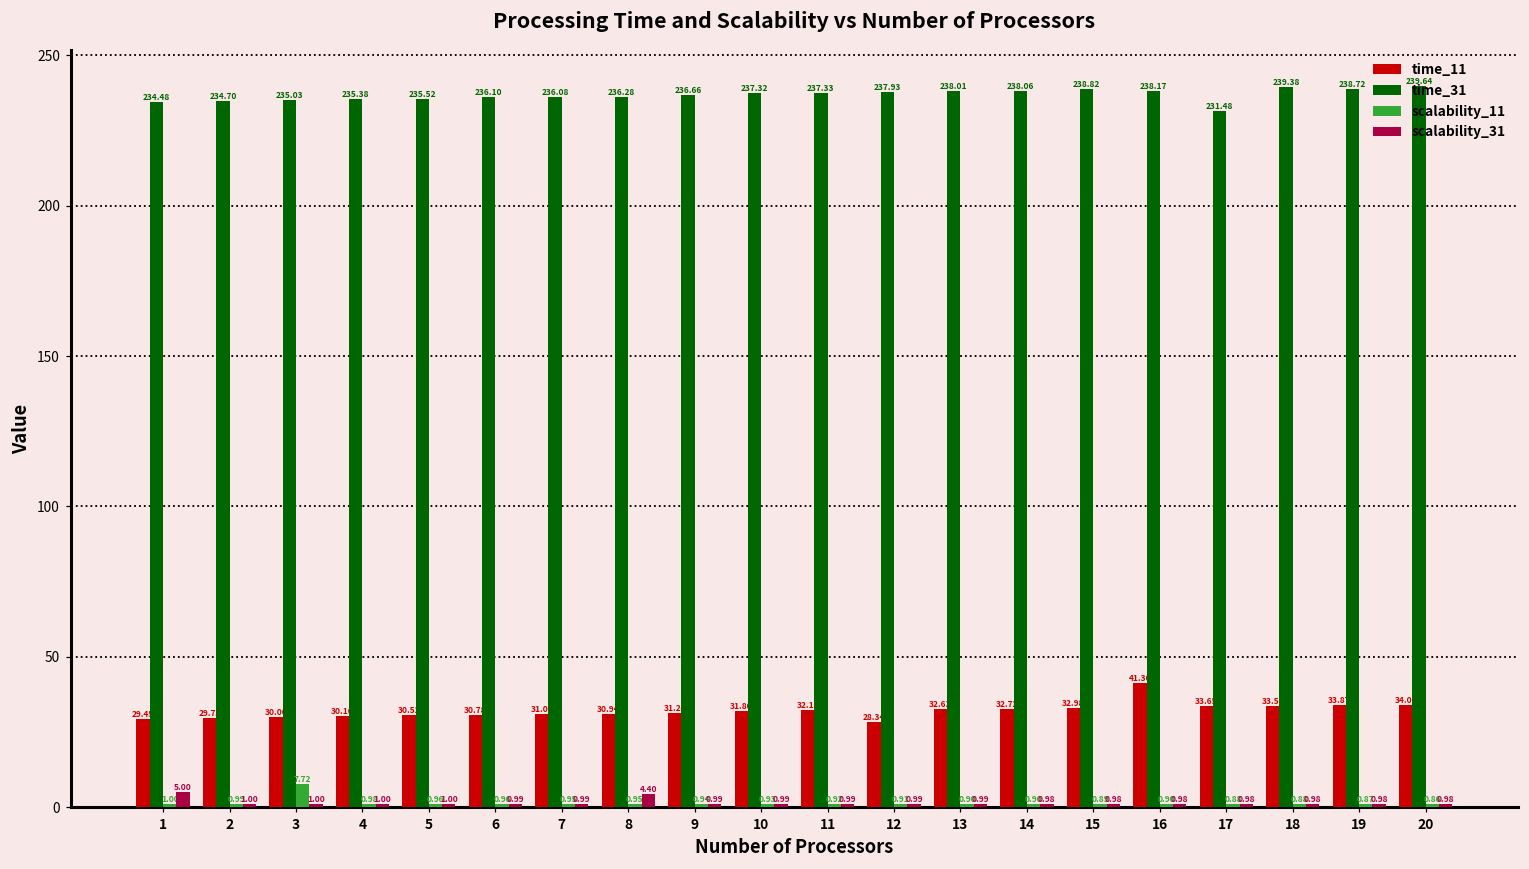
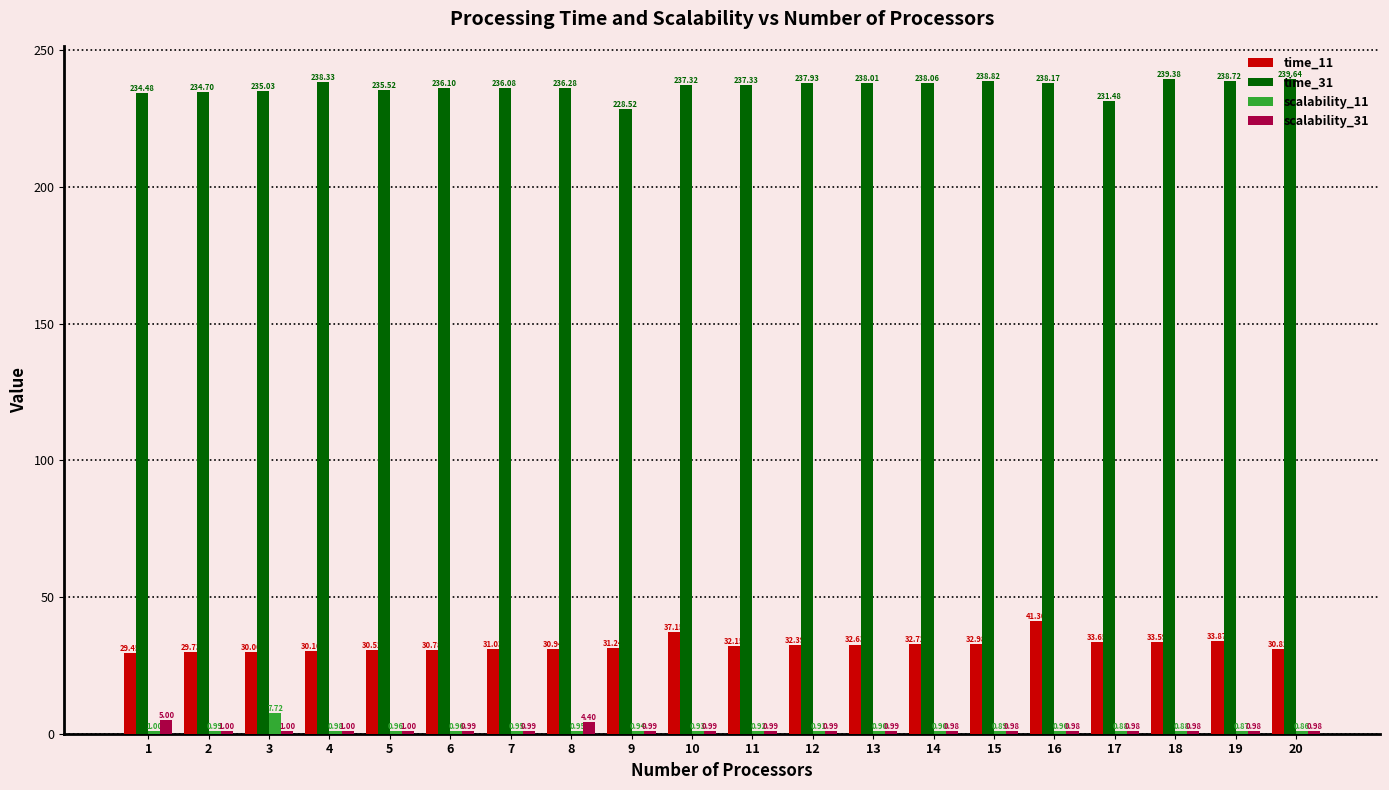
time_31, 4: 235.38 -> 238.33
time_31, 9: 236.66 -> 228.52
time_11, 10: 31.80 -> 37.15
time_11, 12: 28.34 -> 32.39
time_11, 20: 34.09 -> 30.82
